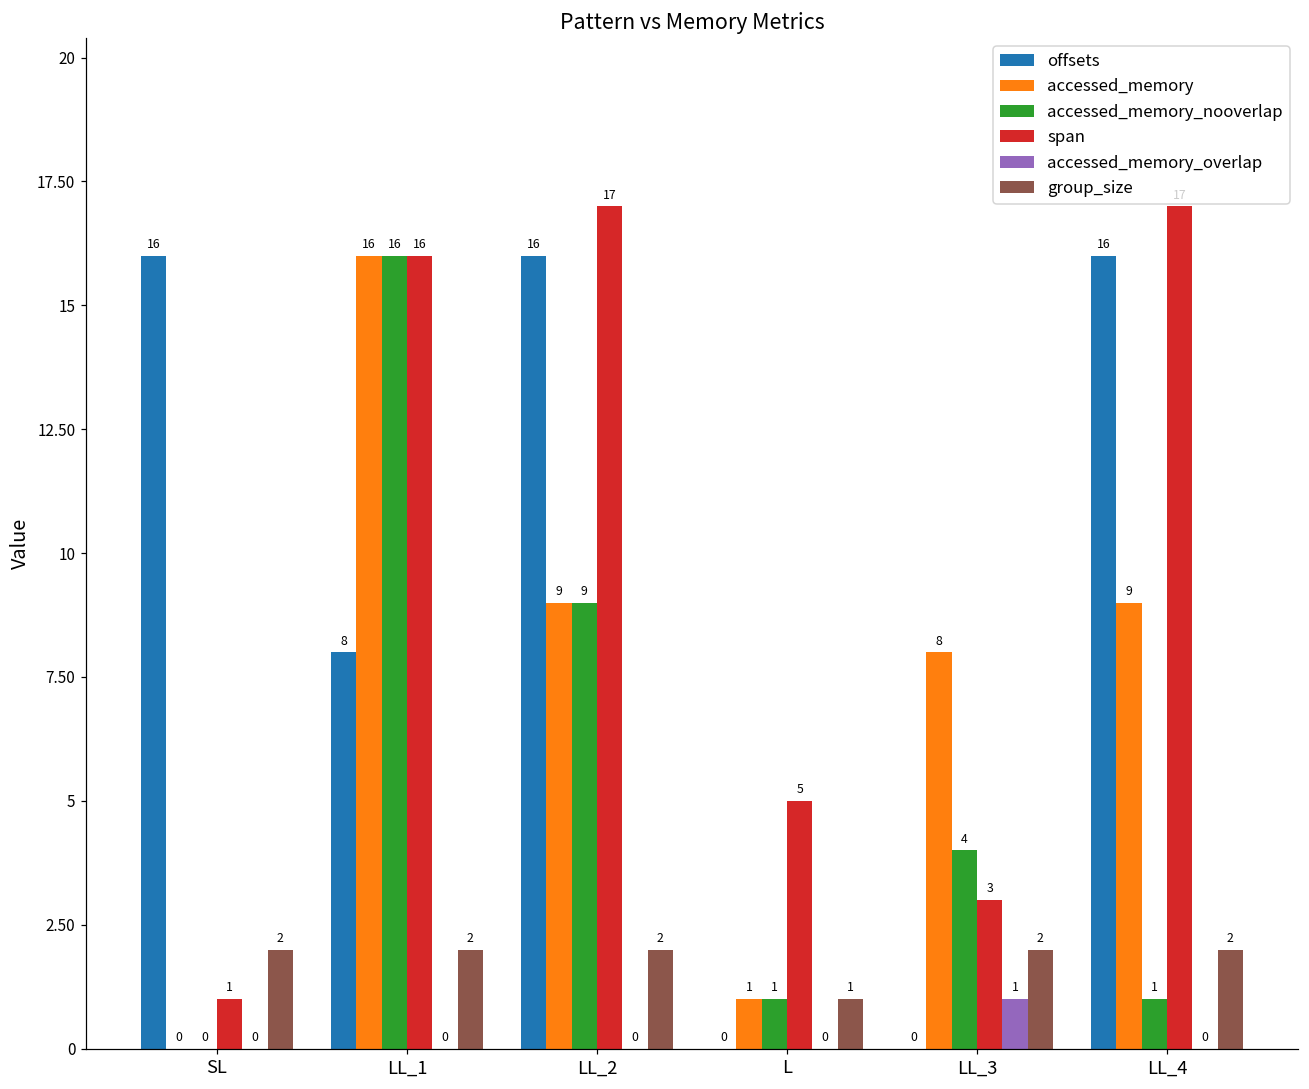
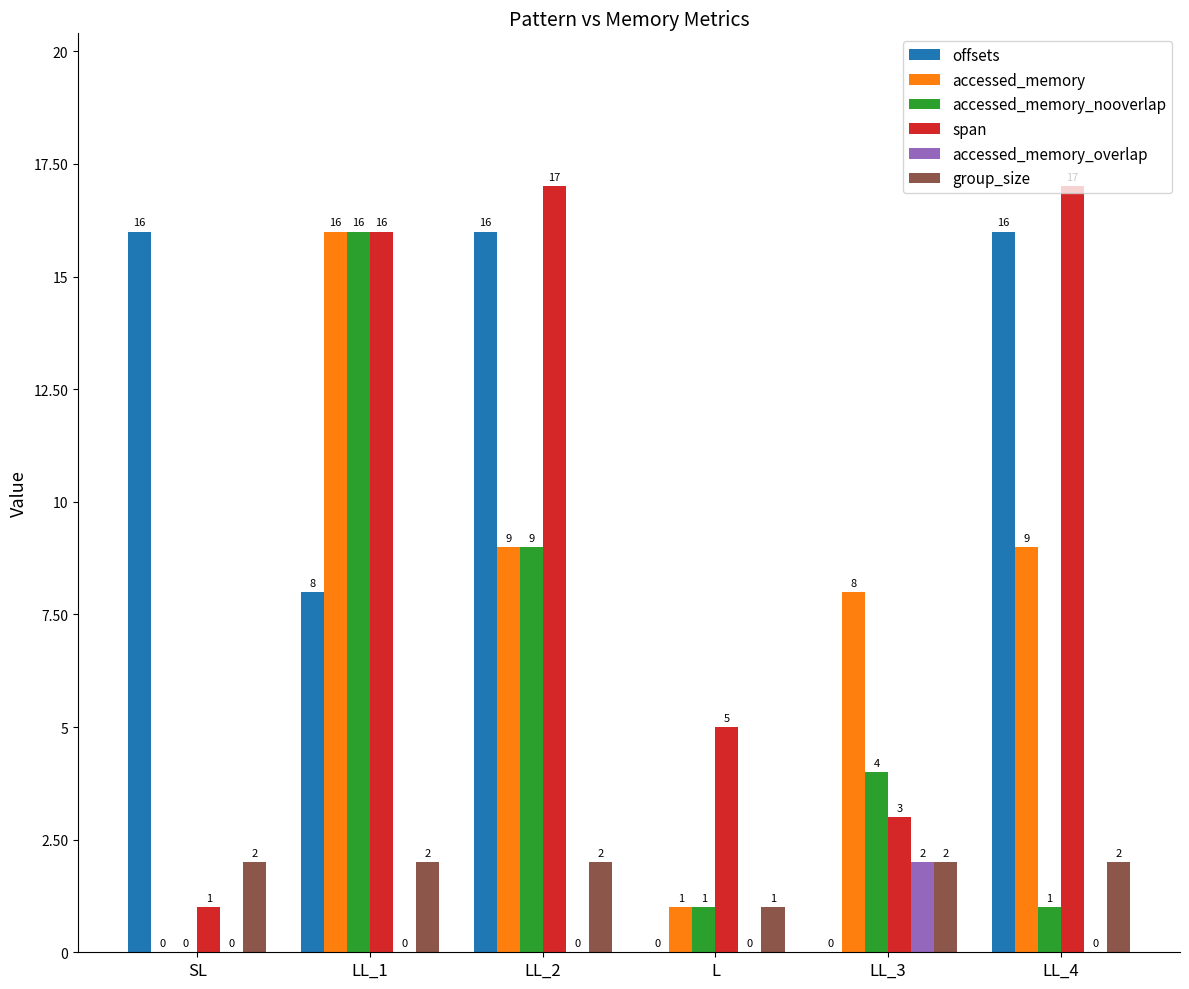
accessed_memory_overlap, LL_3: 1 -> 2
